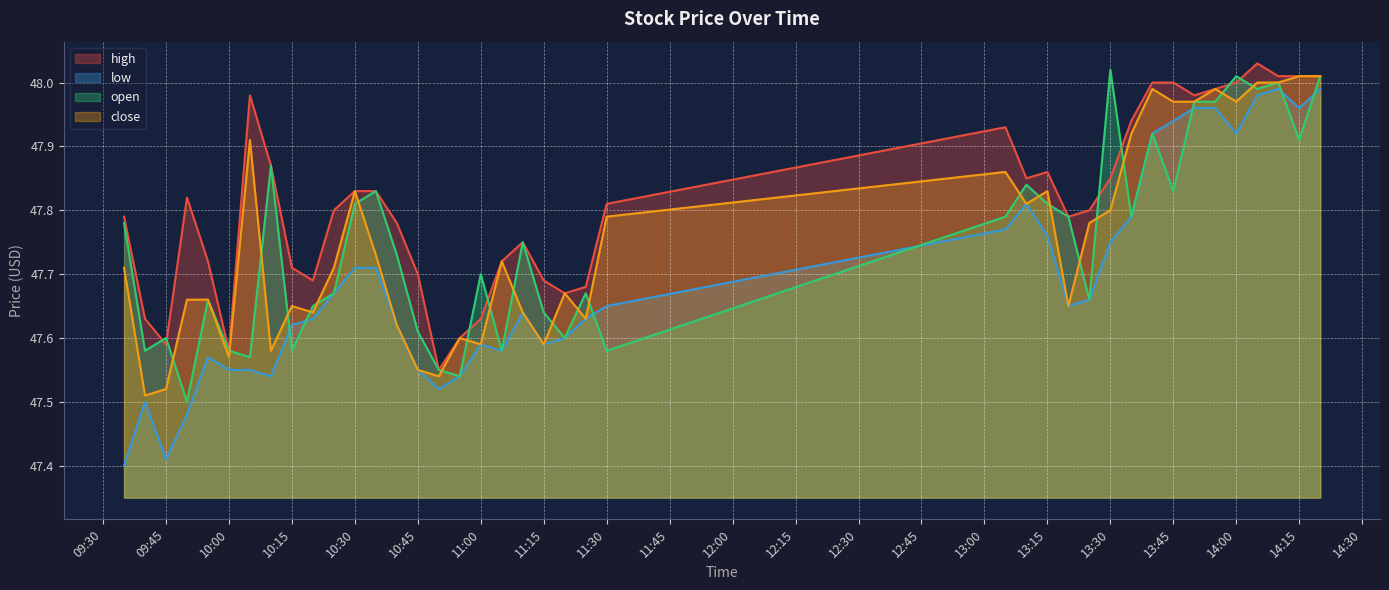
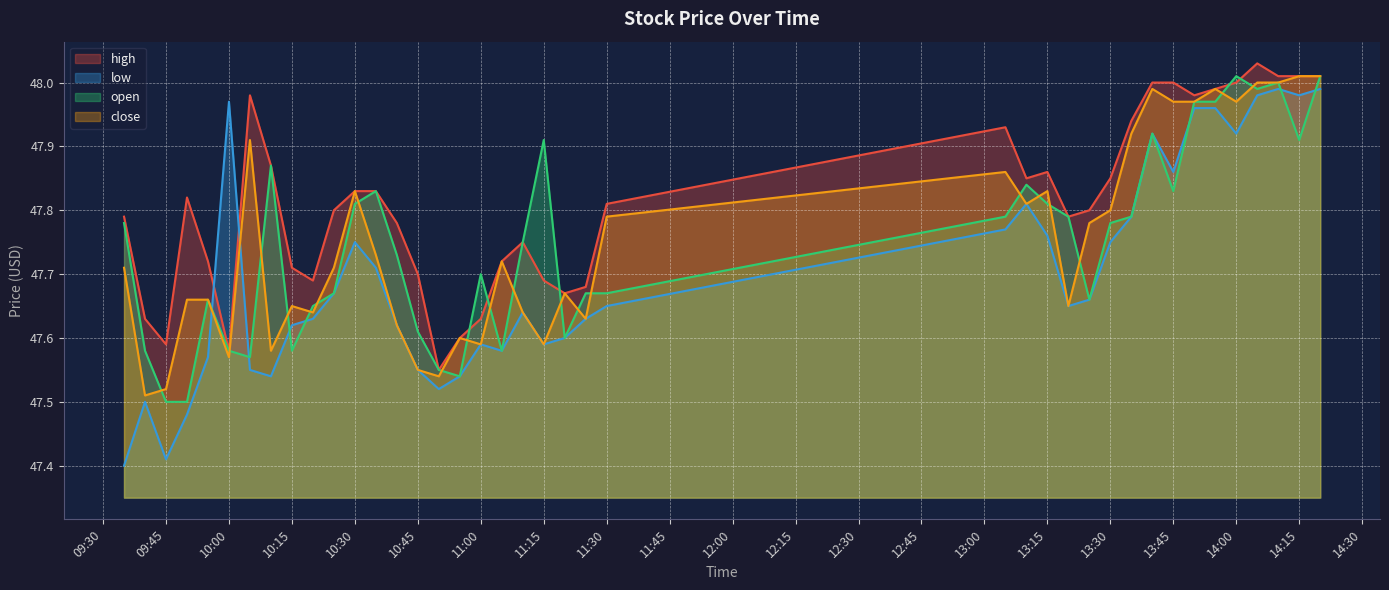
open, 09:45: 47.6 -> 47.5
low, 10:00: 47.55 -> 47.97
low, 10:30: 47.71 -> 47.75
open, 11:15: 47.64 -> 47.91
open, 11:30: 47.58 -> 47.67
open, 13:30: 48.02 -> 47.78
low, 13:45: 47.94 -> 47.86
low, 14:15: 47.96 -> 47.98
